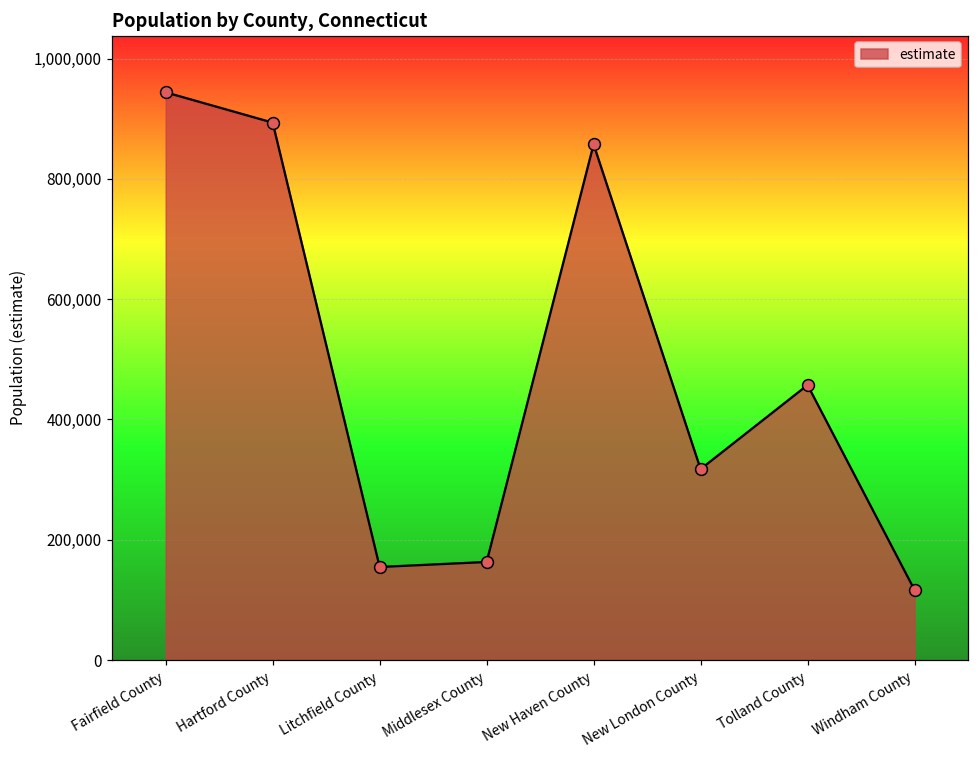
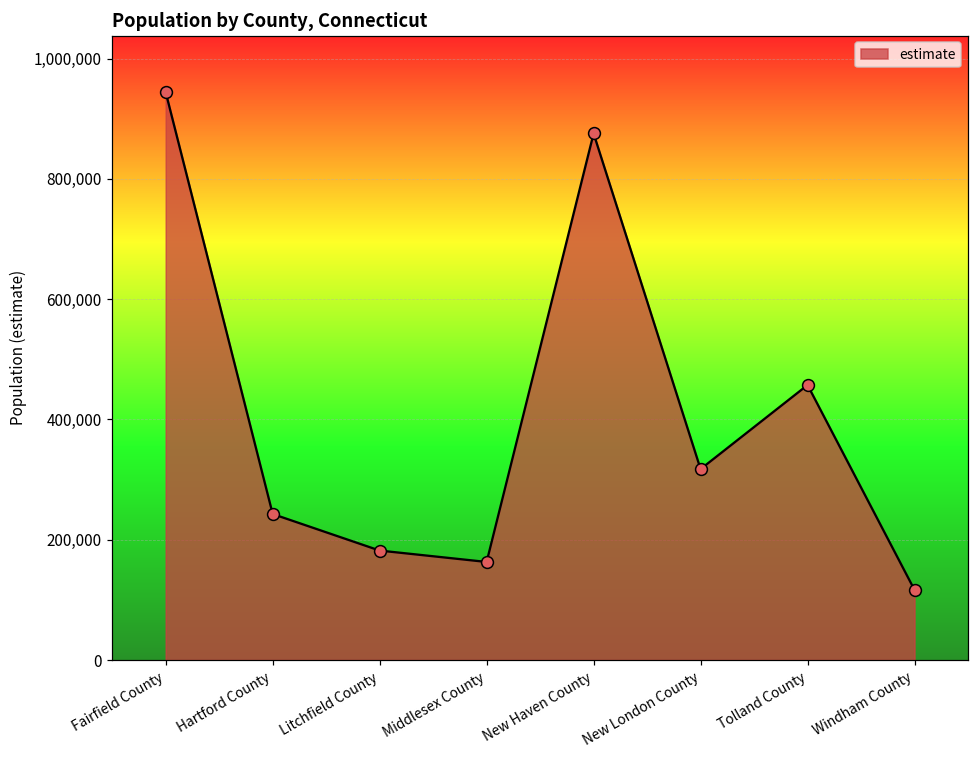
Hartford County: 890,000 -> 240,000
Litchfield County: 150,000 -> 180,000
New Haven County: 860,000 -> 880,000
